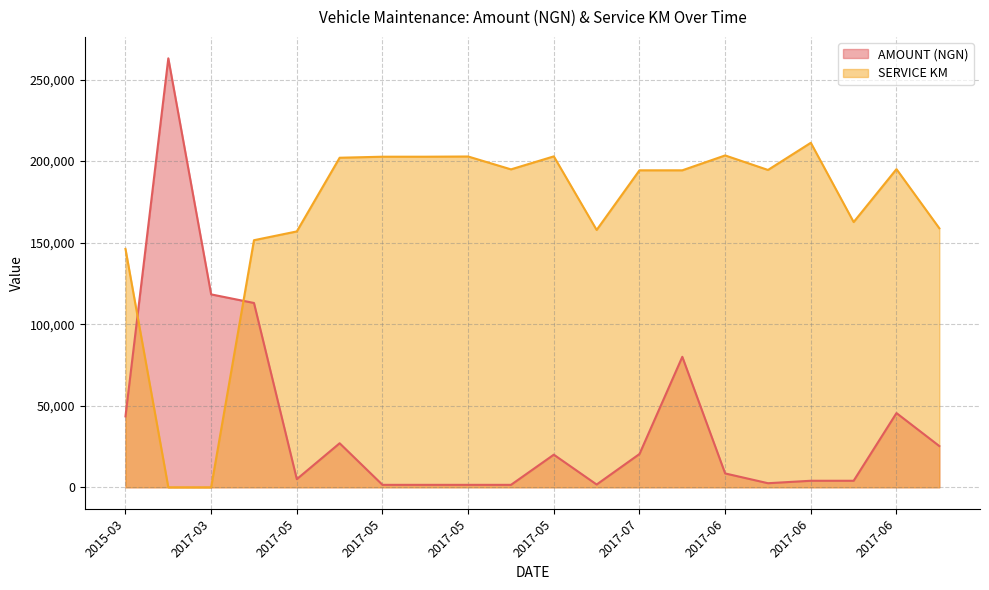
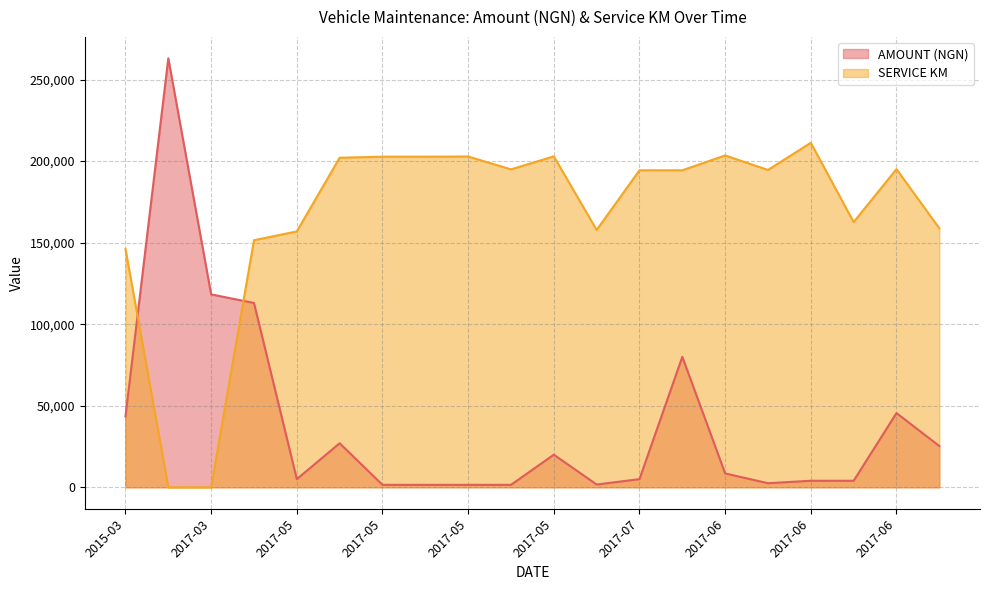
AMOUNT (NGN), 2017-07: 20,000 -> 5,000
